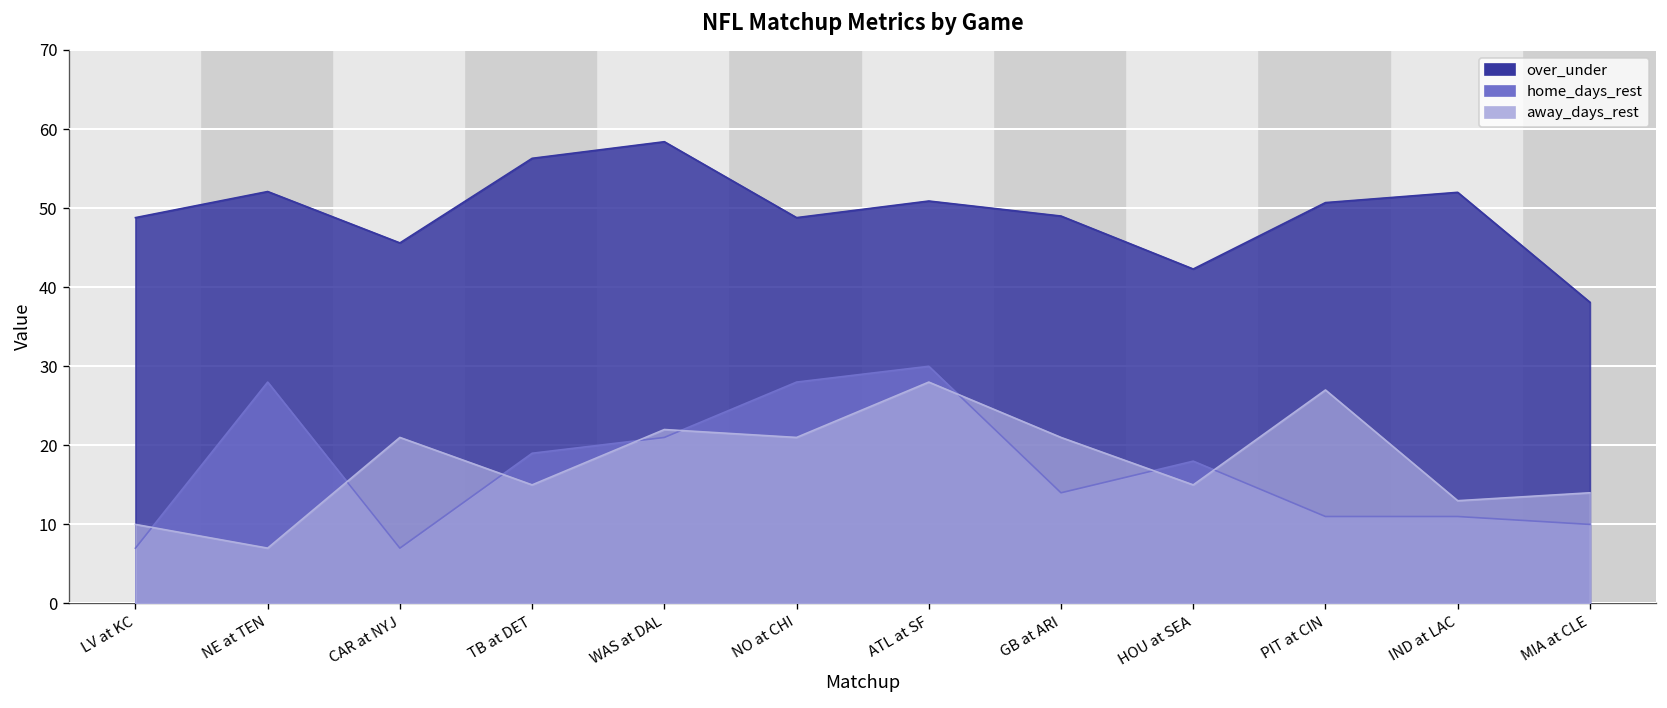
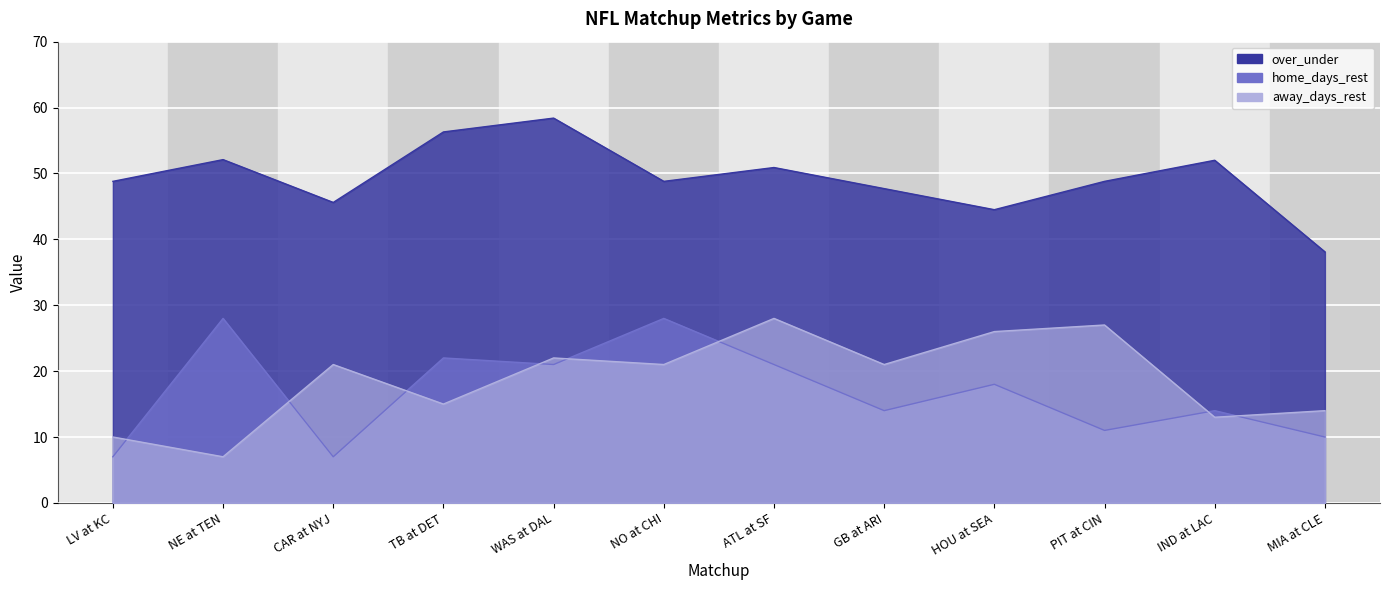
home_days_rest, TB at DET: 19 -> 22
home_days_rest, ATL at SF: 30 -> 21
over_under, GB at ARI: 49 -> 48
over_under, HOU at SEA: 42 -> 45
away_days_rest, HOU at SEA: 15 -> 26
over_under, PIT at CIN: 51 -> 49
home_days_rest, IND at LAC: 11 -> 14
